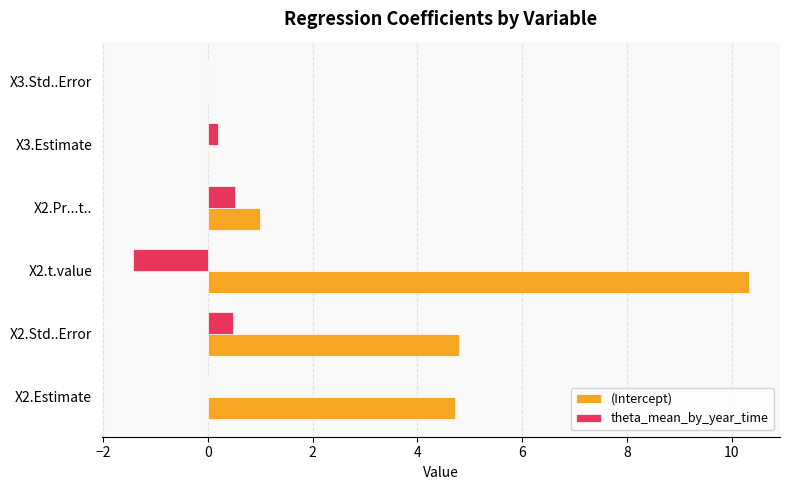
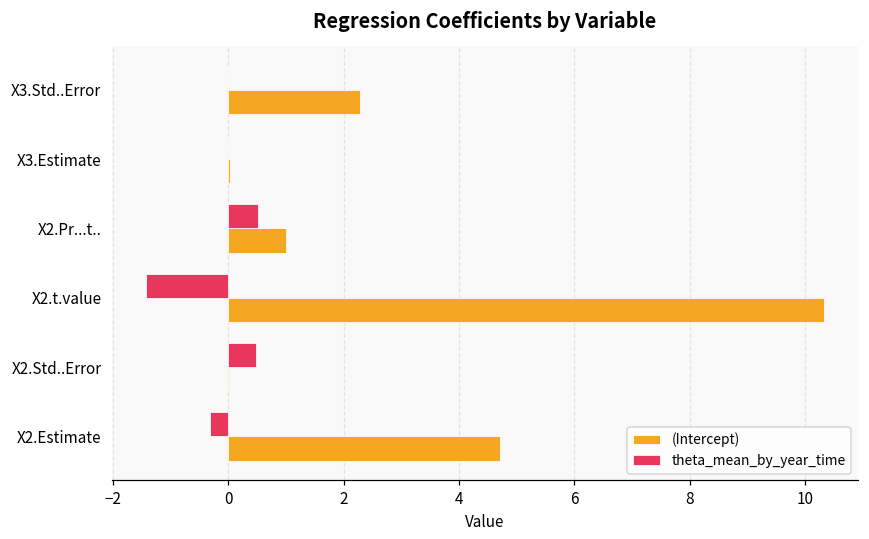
(Intercept), X3.Std..Error: 0.0 -> 2.3
theta_mean_by_year_time, X3.Estimate: 0.2 -> 0.0
(Intercept), X2.Std..Error: 4.8 -> 0.0
theta_mean_by_year_time, X2.Estimate: 0.0 -> -0.3
